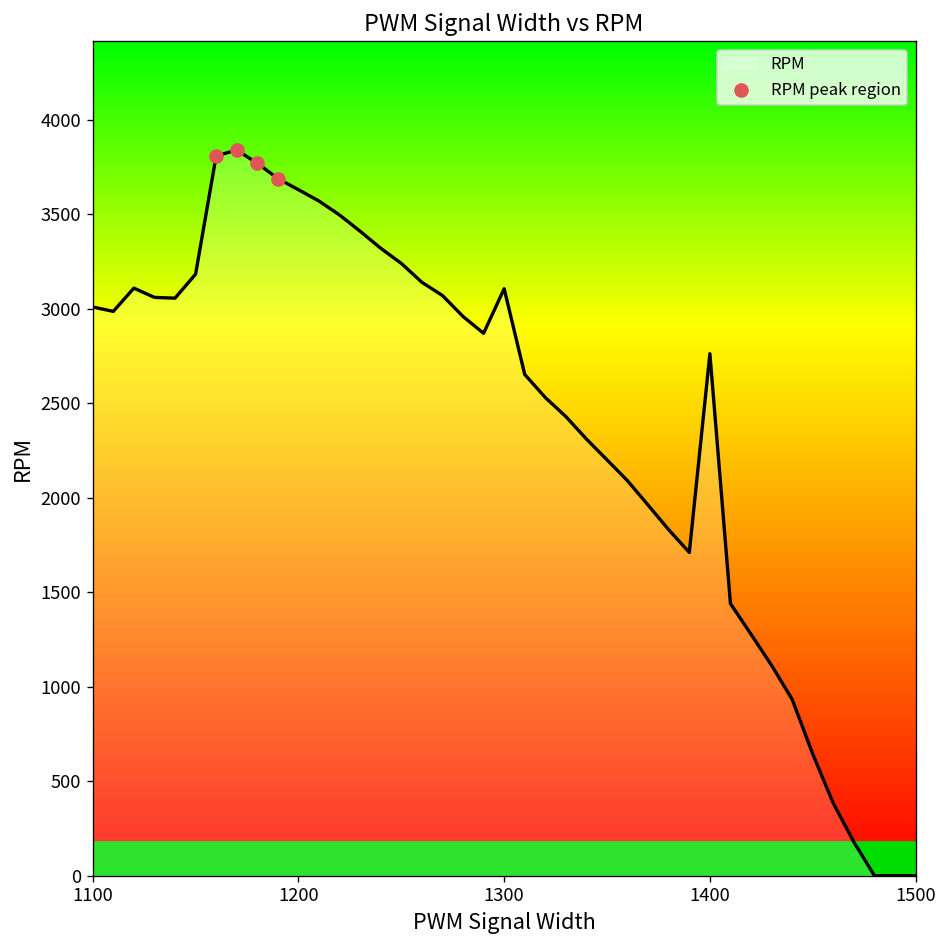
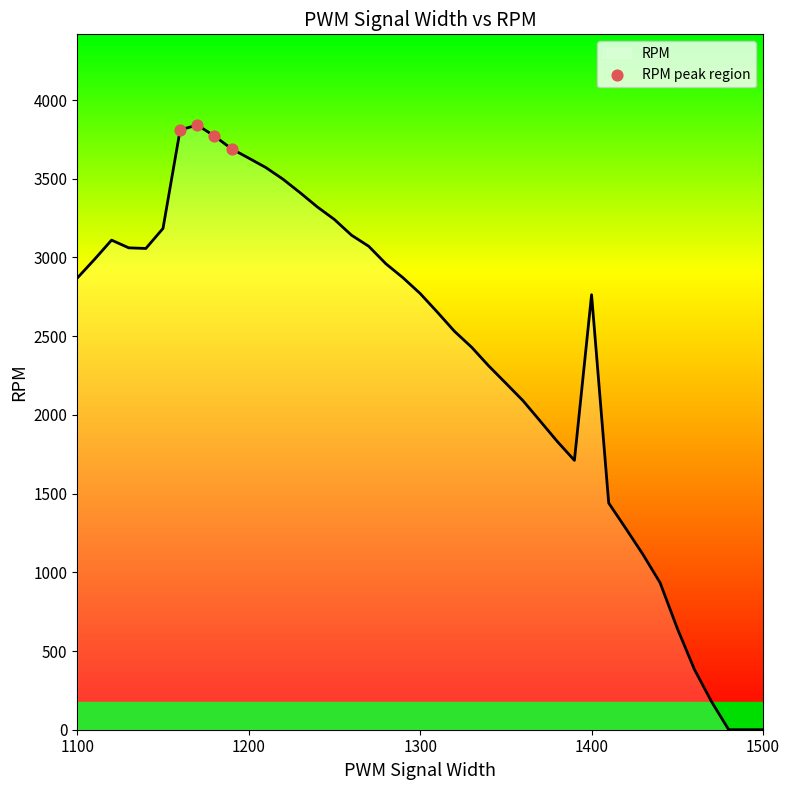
RPM, 1100: 3010 -> 2870
RPM, 1300: 3110 -> 2770
